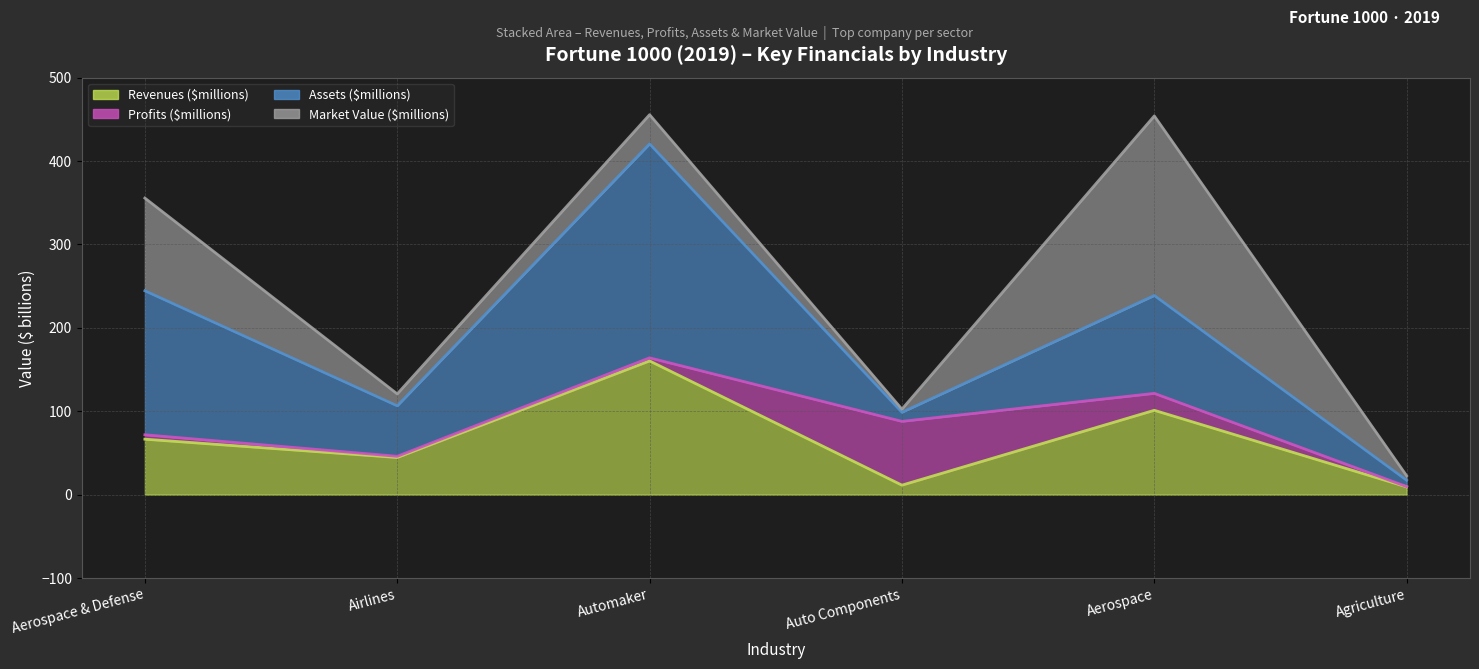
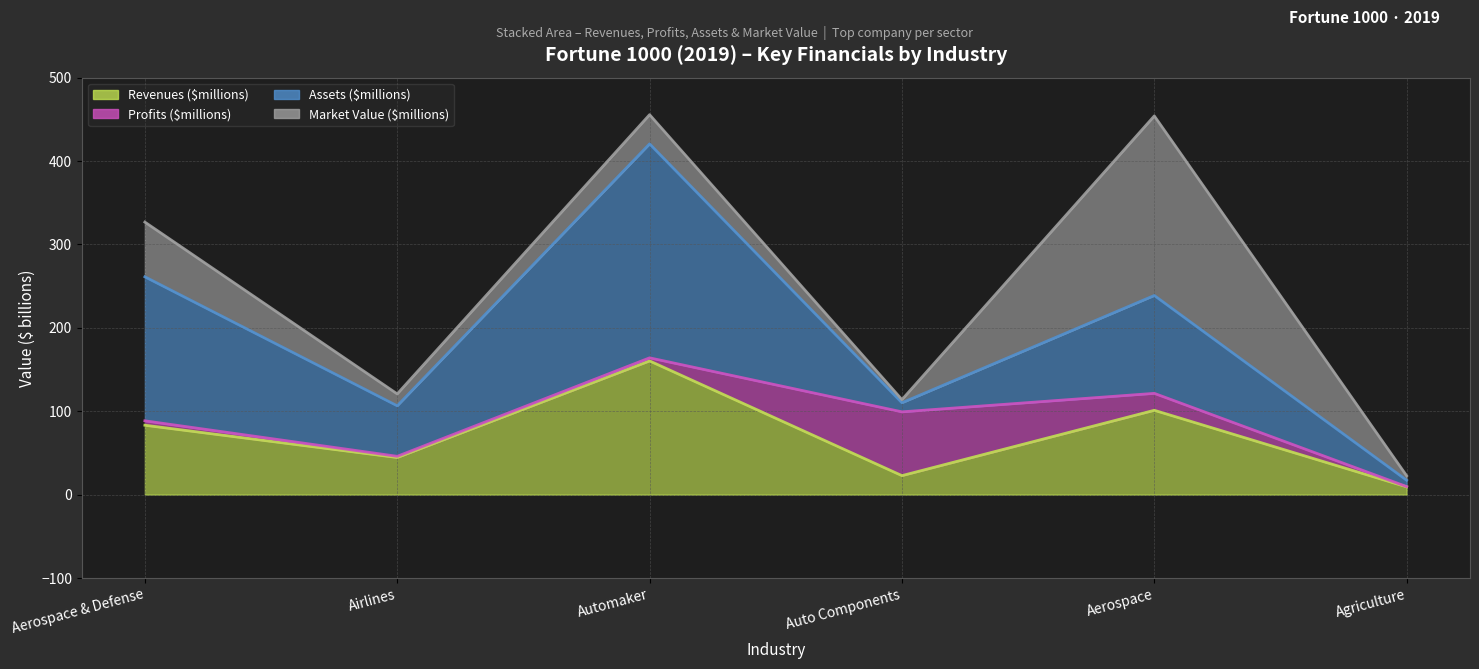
Revenues ($millions), Aerospace & Defense: 70 -> 80
Market Value ($millions), Aerospace & Defense: 110 -> 70
Revenues ($millions), Auto Components: 10 -> 20
